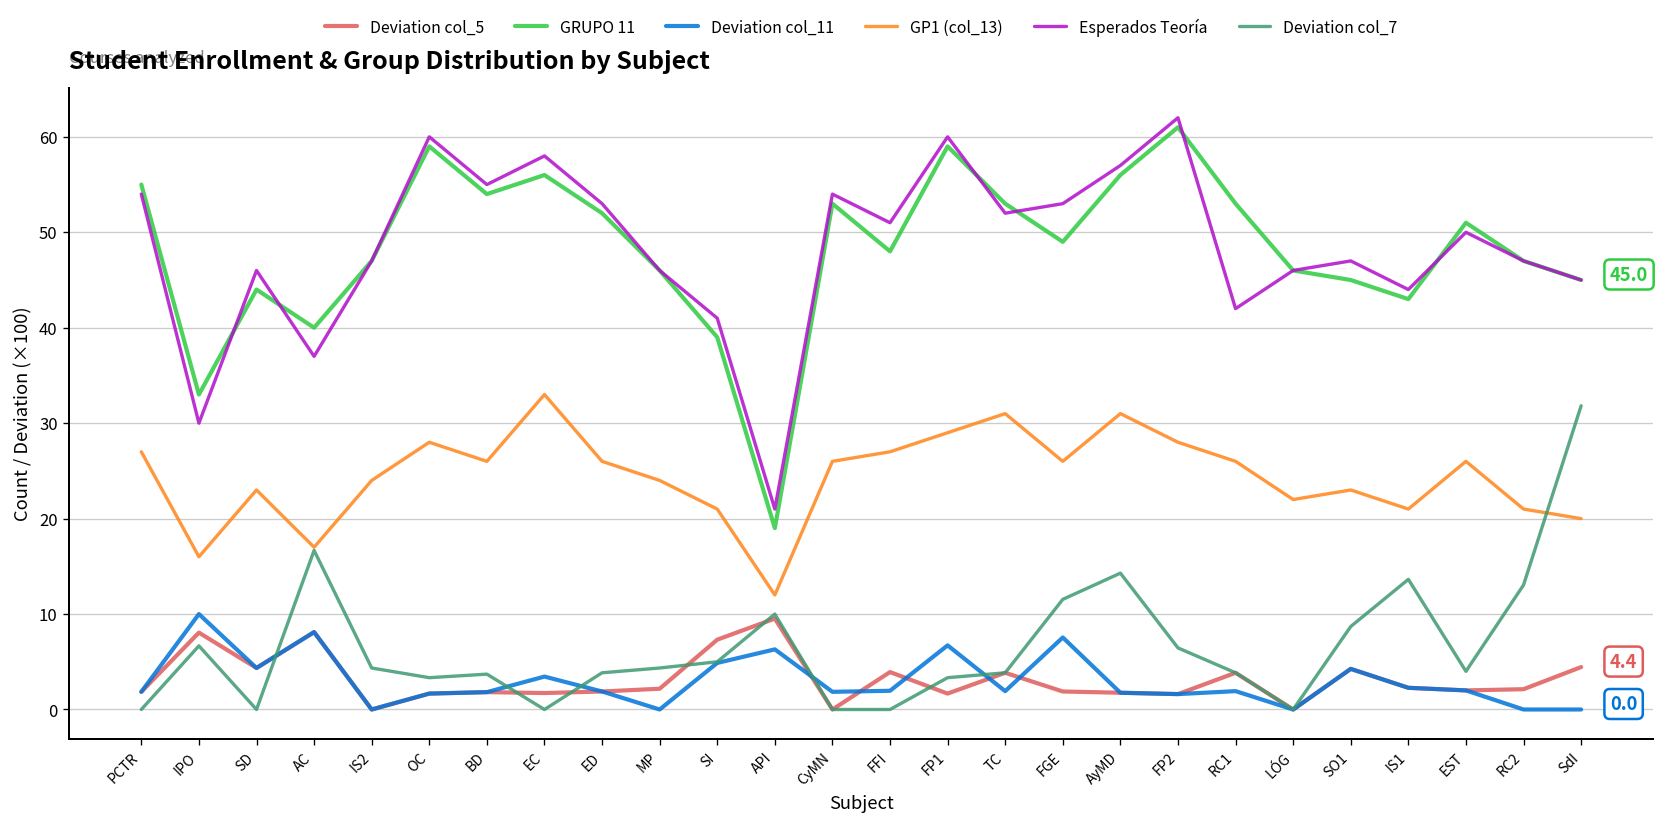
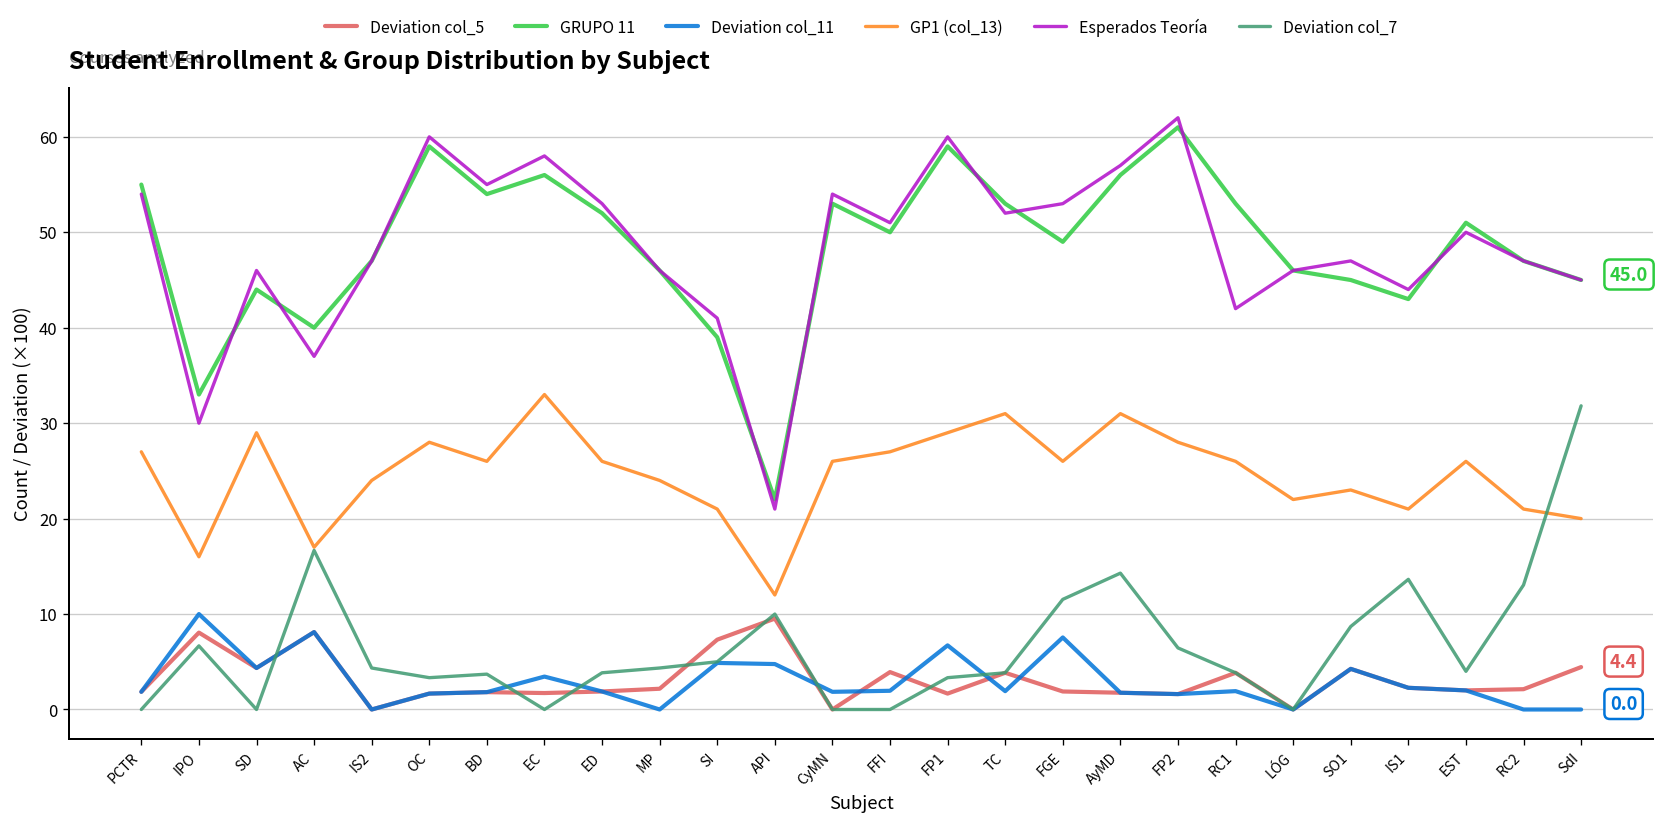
GP1 (col_13), SD: 23 -> 29
GRUPO 11, API: 19 -> 22
Deviation col_11, API: 6 -> 5
GRUPO 11, FFI: 48 -> 50
